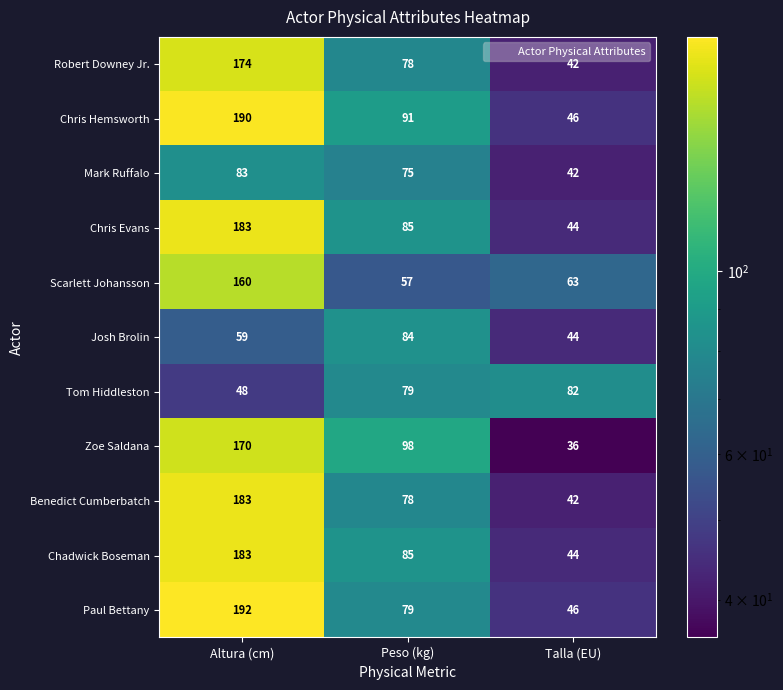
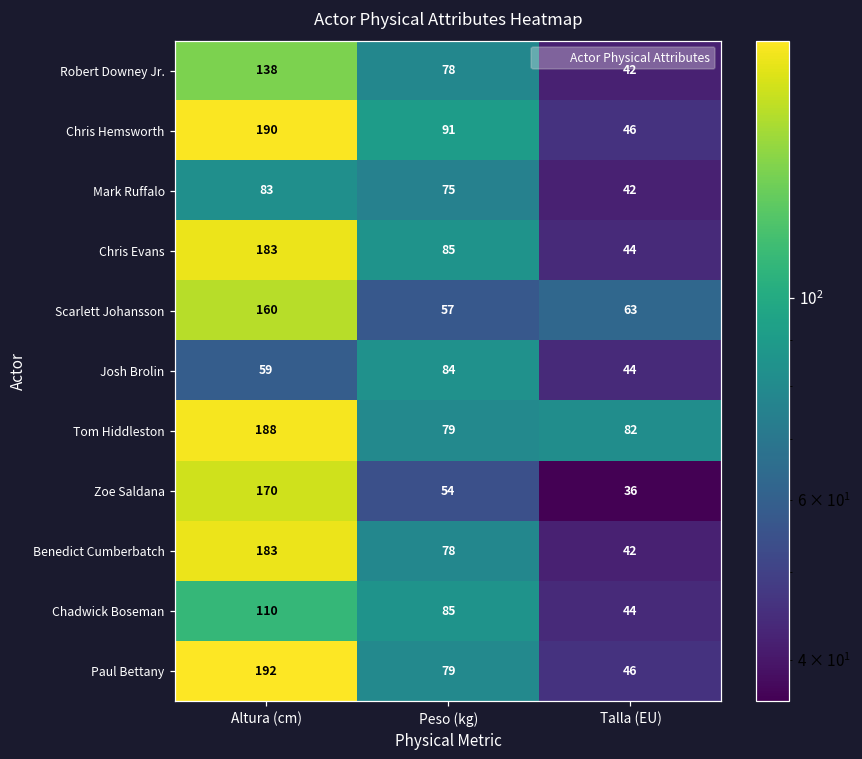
Robert Downey Jr., Altura (cm): 174 -> 138
Tom Hiddleston, Altura (cm): 48 -> 188
Zoe Saldana, Peso (kg): 98 -> 54
Chadwick Boseman, Altura (cm): 183 -> 110
